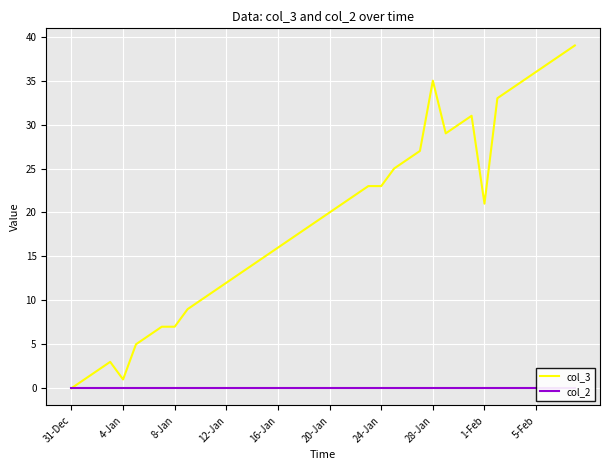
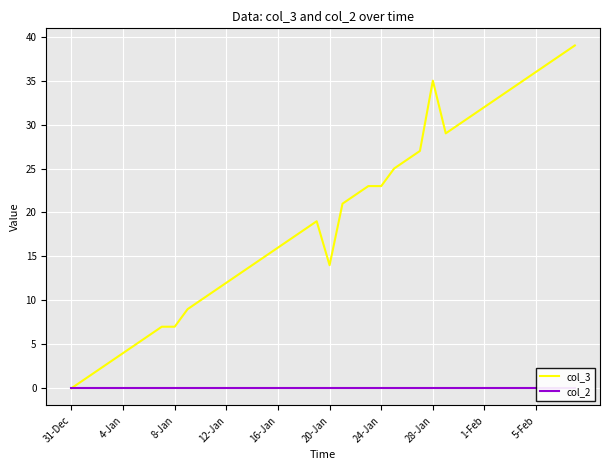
col_3, 4-Jan: 1 -> 4
col_3, 20-Jan: 20 -> 14
col_3, 1-Feb: 21 -> 32
